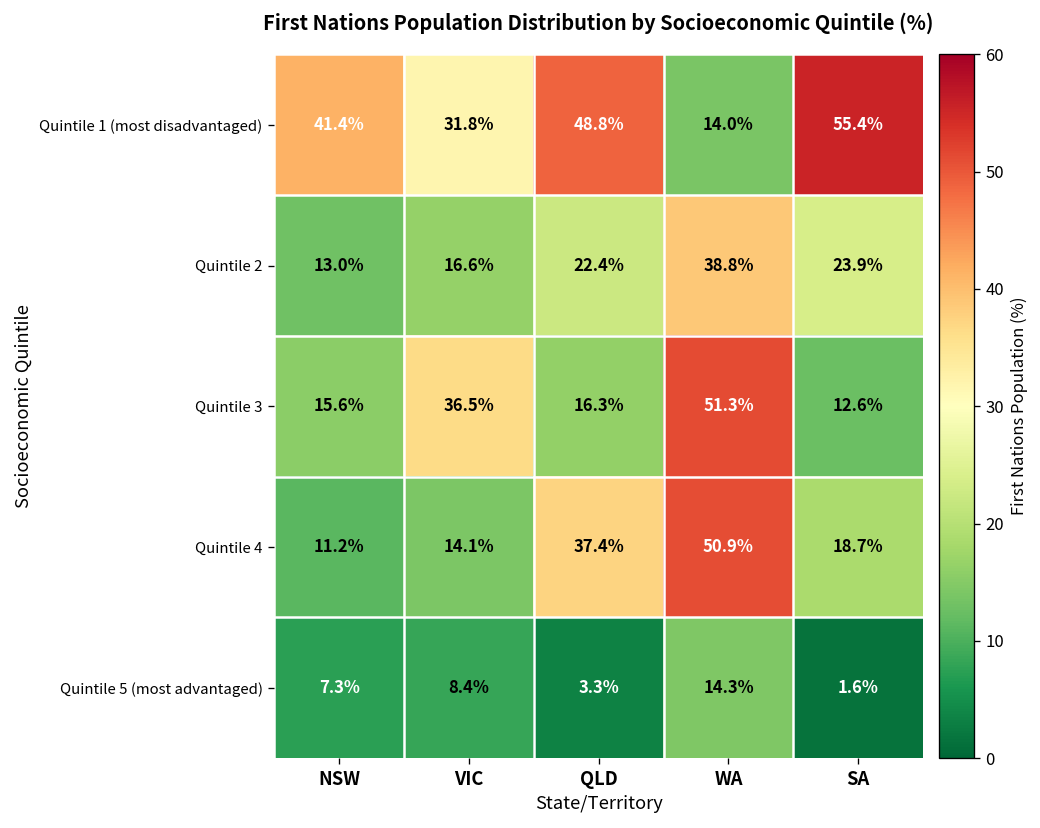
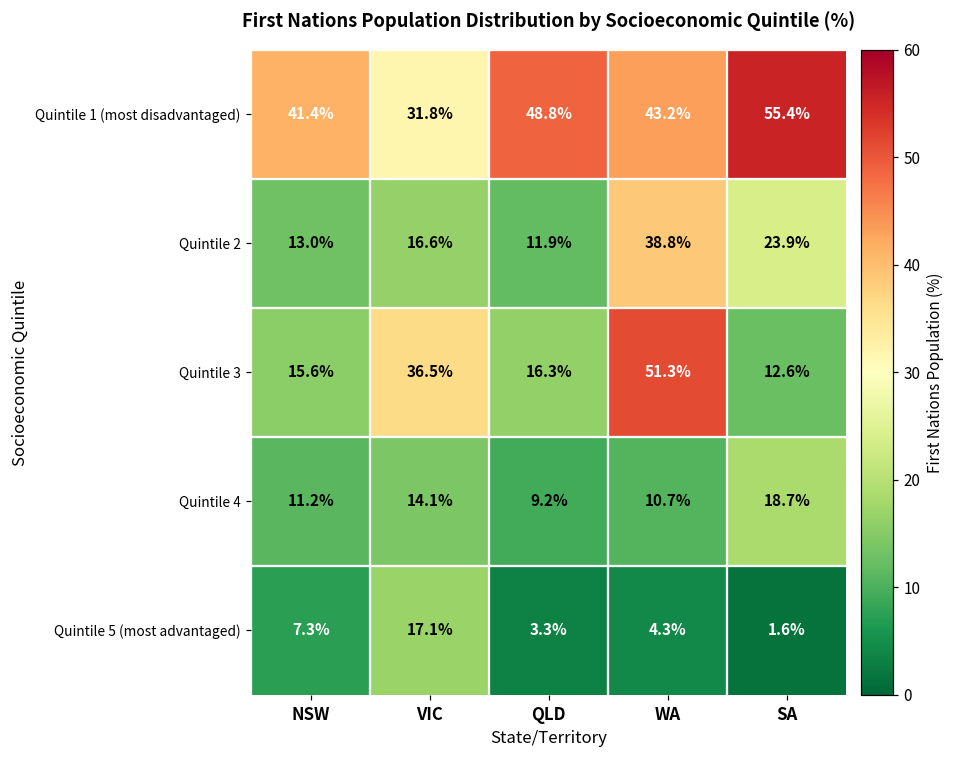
Quintile 1 (most disadvantaged), WA: 14.0% -> 43.2%
Quintile 2, QLD: 22.4% -> 11.9%
Quintile 4, QLD: 37.4% -> 9.2%
Quintile 4, WA: 50.9% -> 10.7%
Quintile 5 (most advantaged), VIC: 8.4% -> 17.1%
Quintile 5 (most advantaged), WA: 14.3% -> 4.3%
